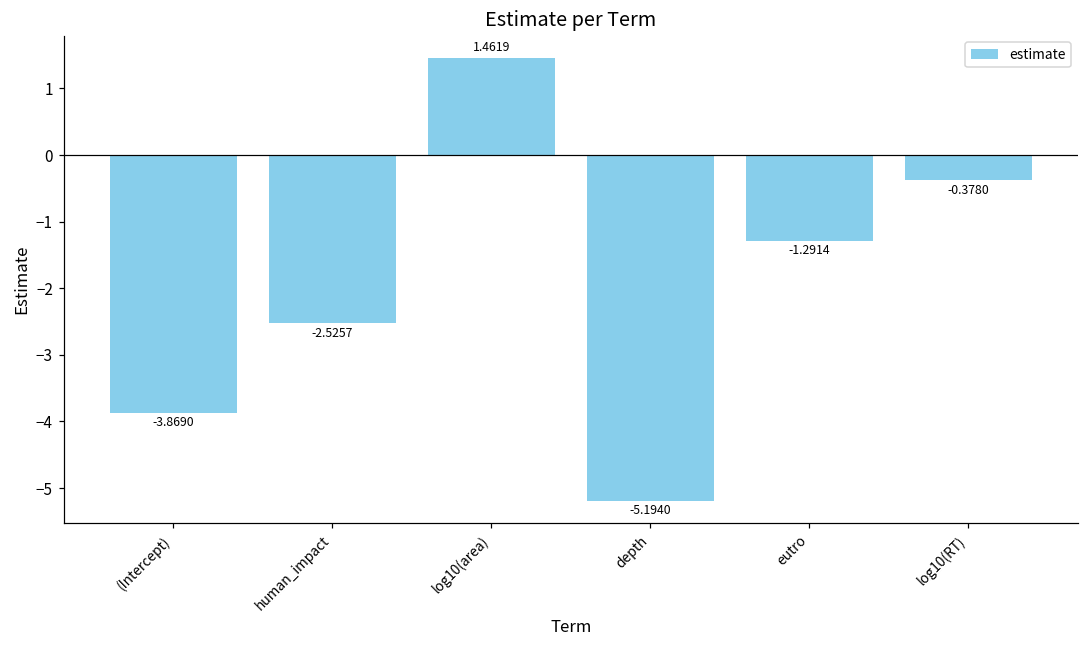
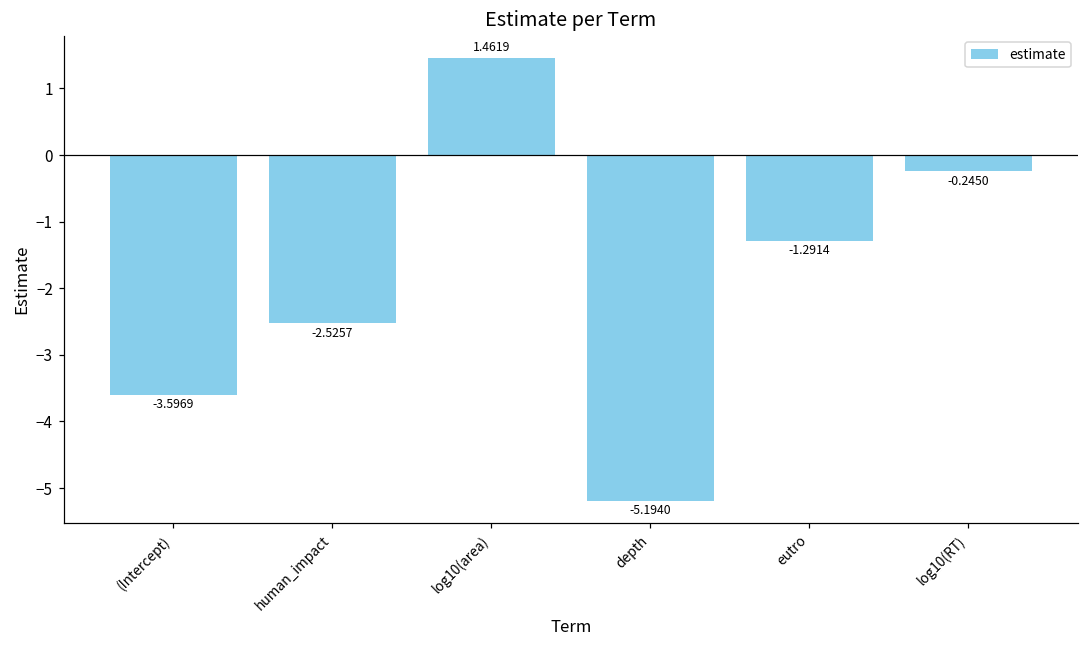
(Intercept): -3.8690 -> -3.5969
log10(RT): -0.3780 -> -0.2450
